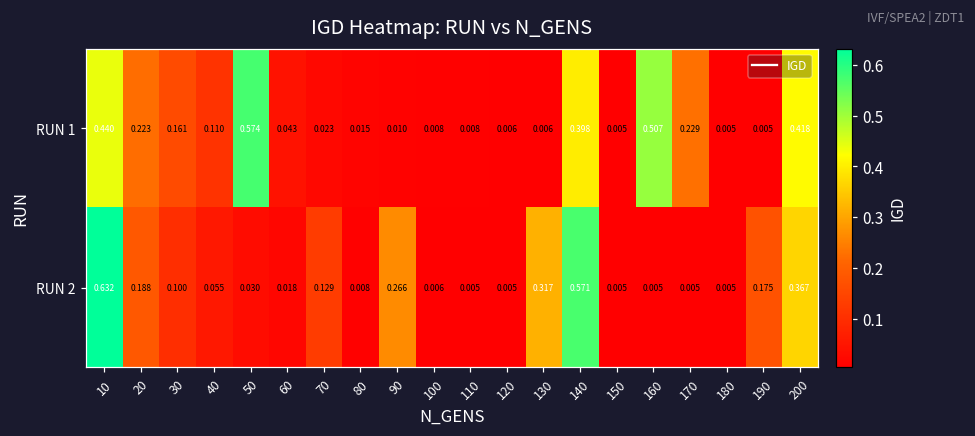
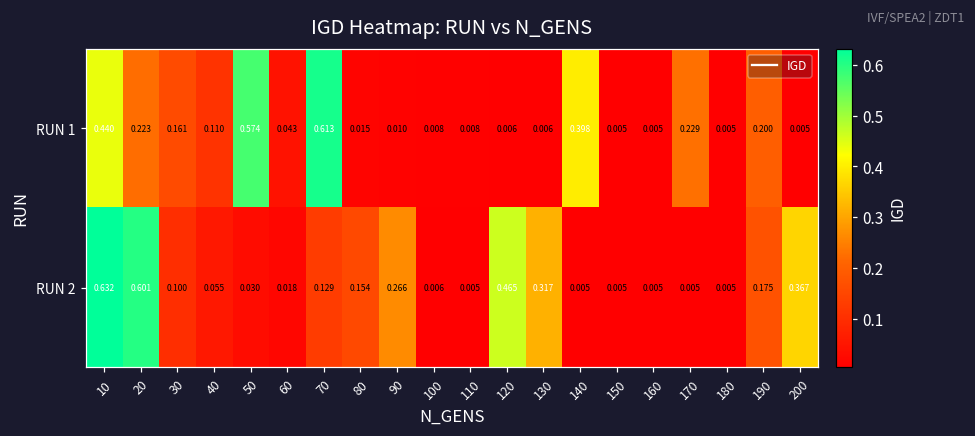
RUN 1, 70: 0.023 -> 0.613
RUN 1, 160: 0.507 -> 0.005
RUN 1, 190: 0.005 -> 0.200
RUN 1, 200: 0.418 -> 0.005
RUN 2, 20: 0.188 -> 0.601
RUN 2, 80: 0.008 -> 0.154
RUN 2, 120: 0.005 -> 0.465
RUN 2, 140: 0.571 -> 0.005
